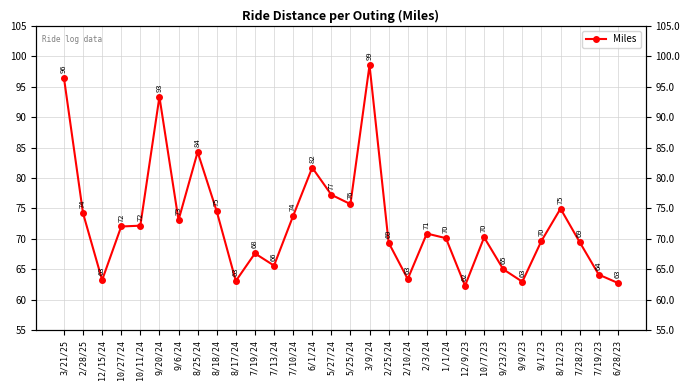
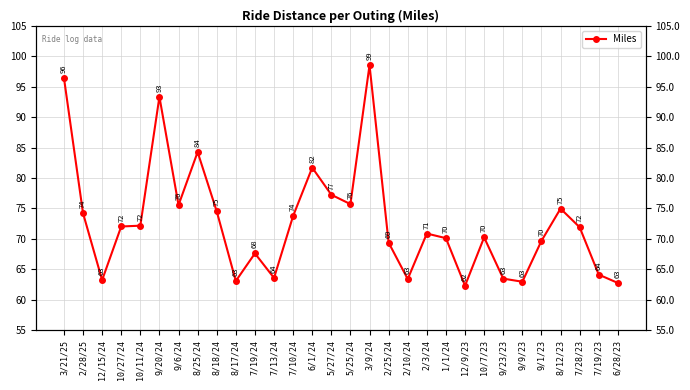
9/6/24: 73 -> 76
7/13/24: 66 -> 64
9/23/23: 65 -> 63
7/28/23: 69 -> 72
